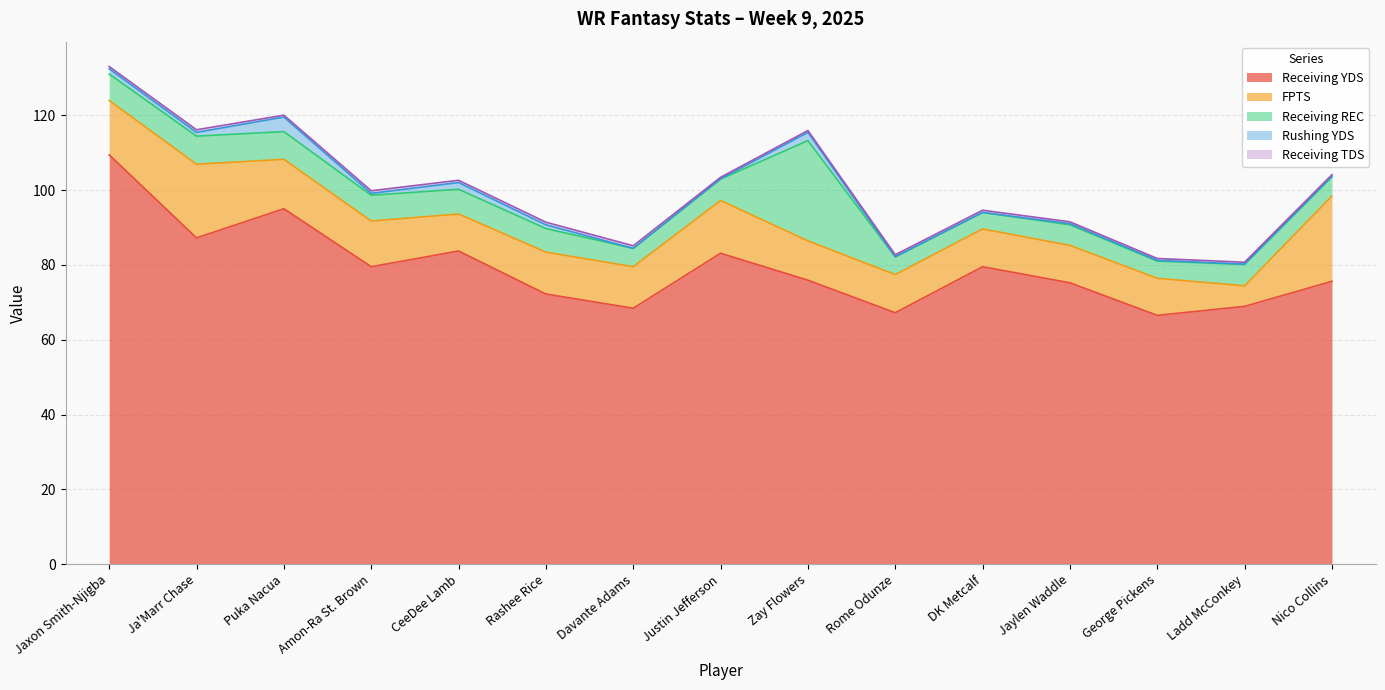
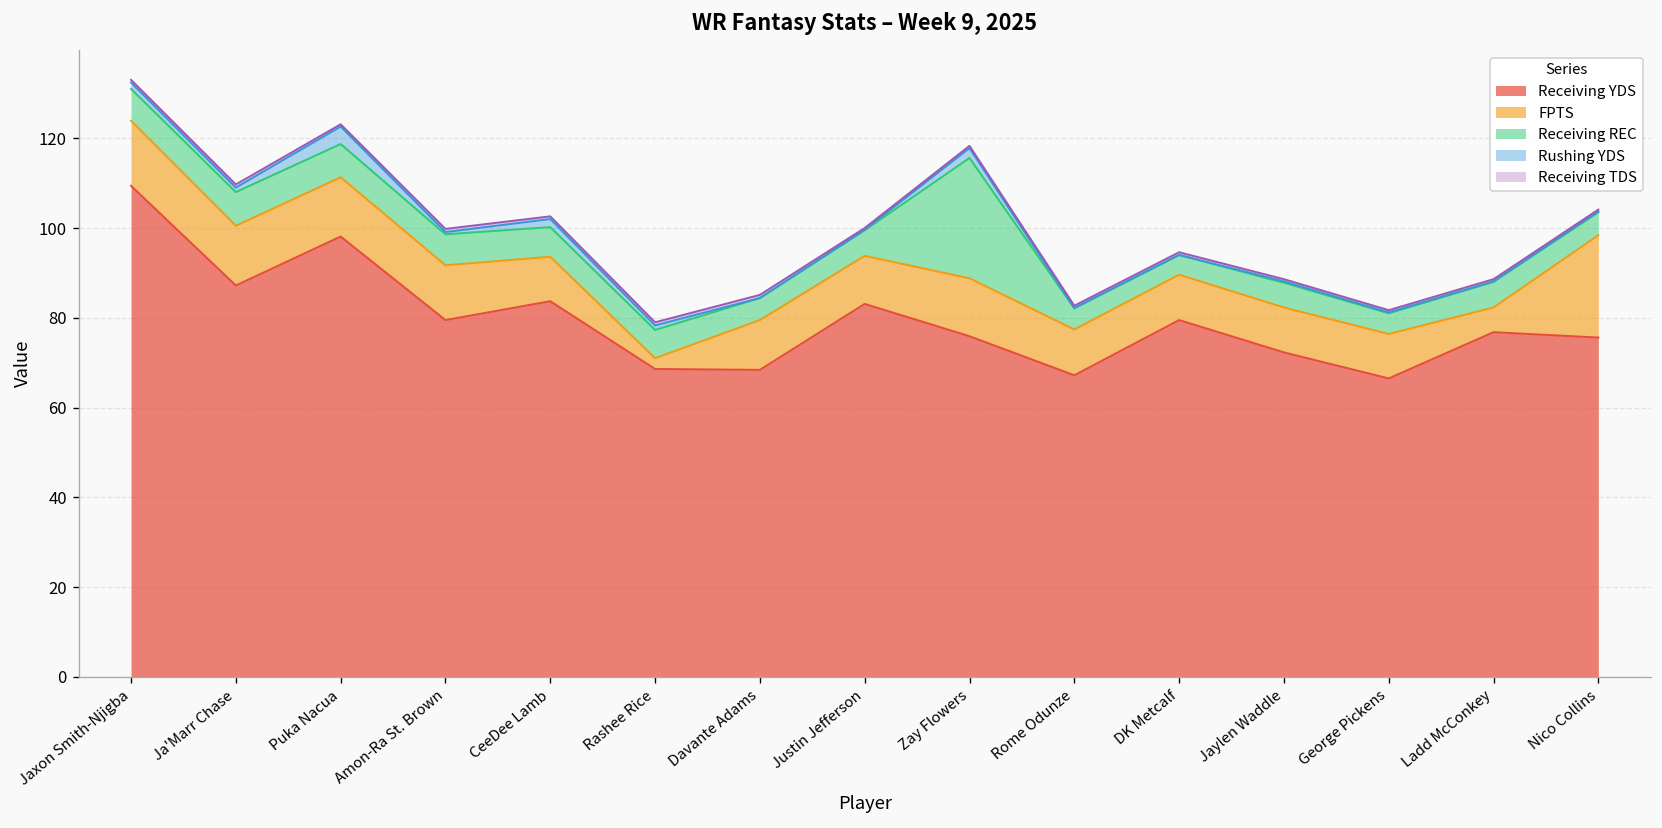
FPTS, Ja'Marr Chase: 20 -> 13
Receiving YDS, Puka Nacua: 95 -> 98
Receiving YDS, Rashee Rice: 72 -> 69
FPTS, Rashee Rice: 11 -> 2
FPTS, Justin Jefferson: 14 -> 11
FPTS, Zay Flowers: 11 -> 13
Receiving YDS, Jaylen Waddle: 75 -> 72
Receiving YDS, Ladd McConkey: 69 -> 77
